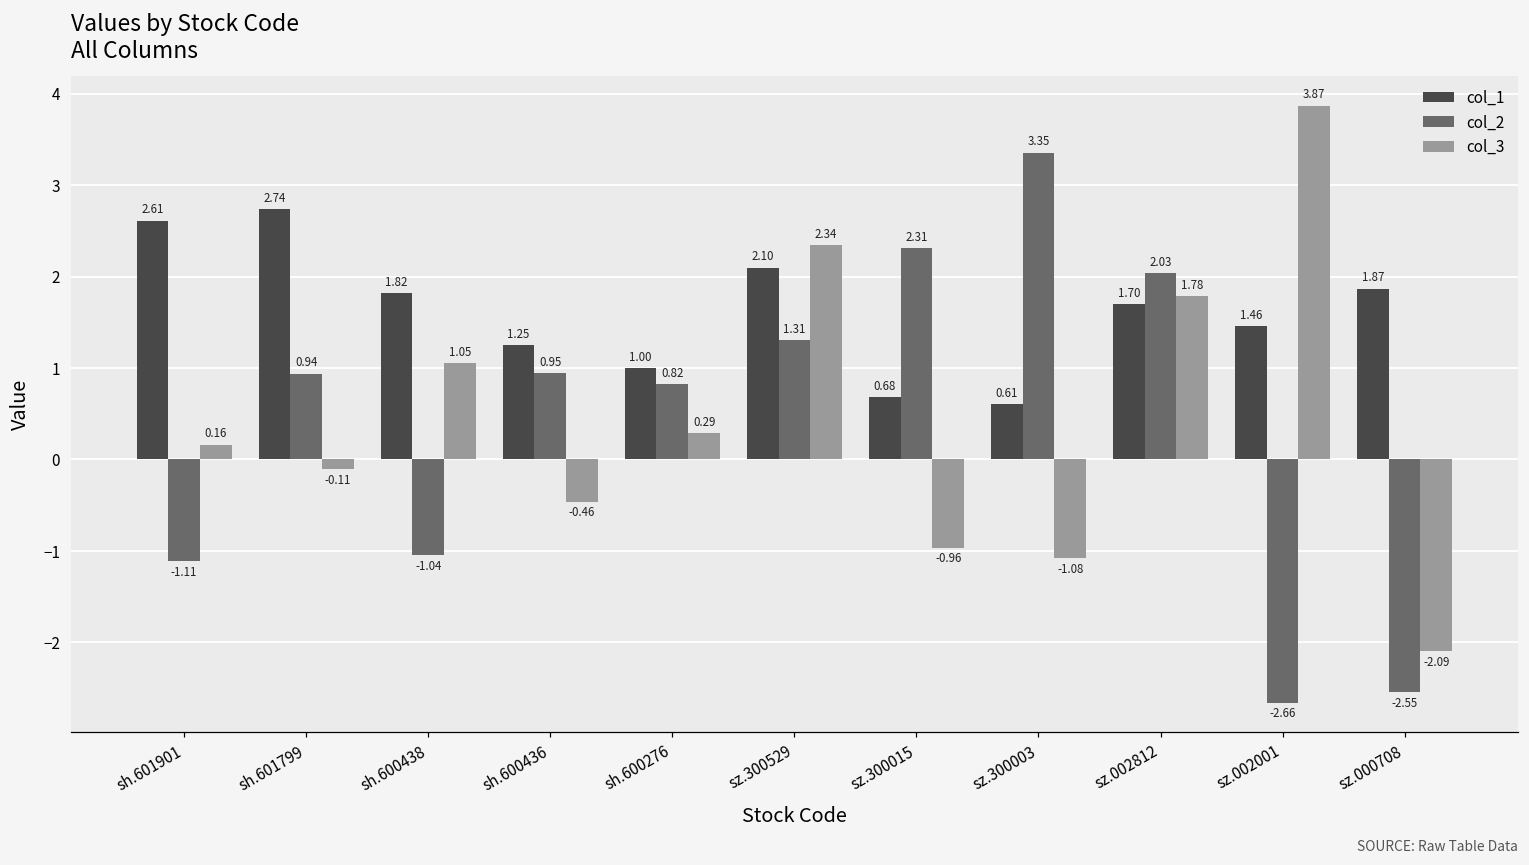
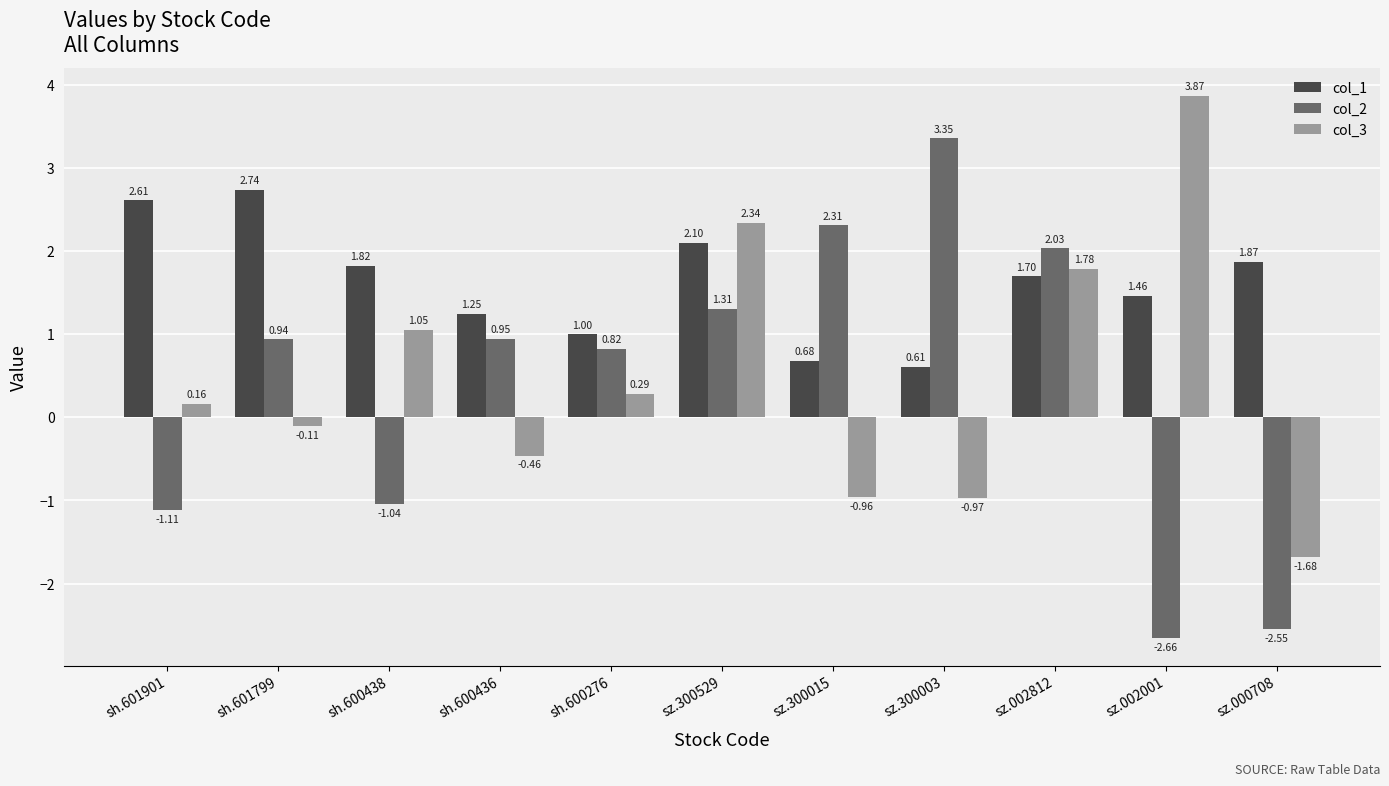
col_3, sz.300003: -1.08 -> -0.97
col_3, sz.000708: -2.09 -> -1.68
